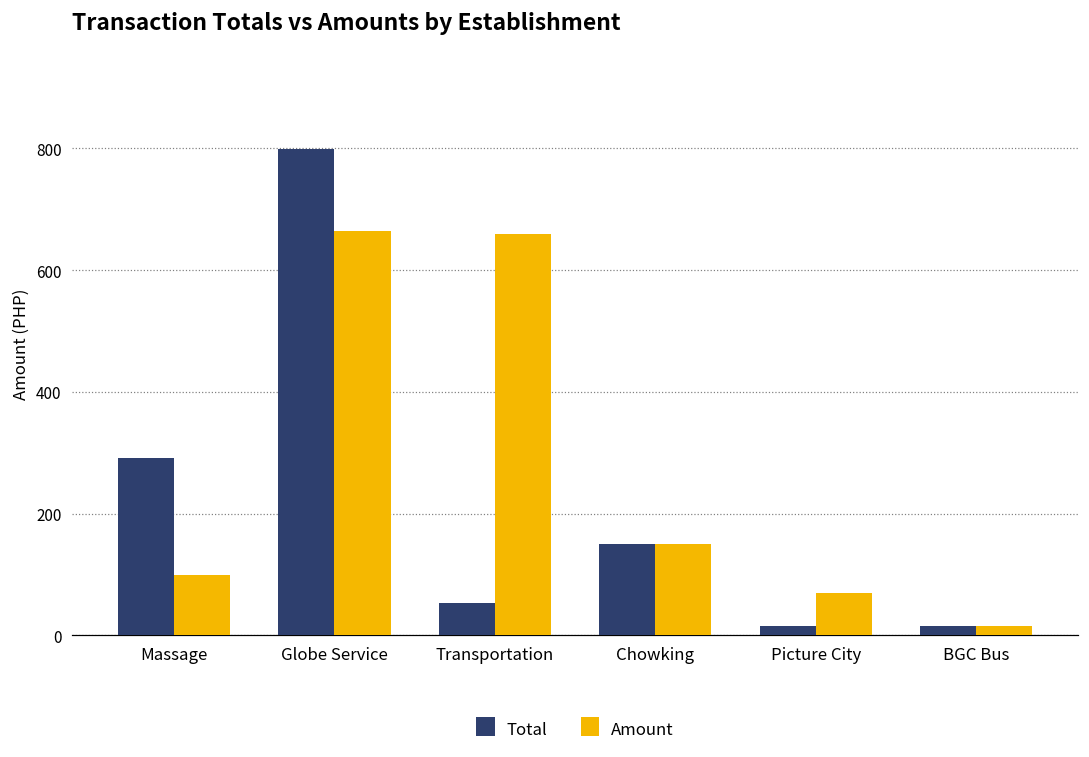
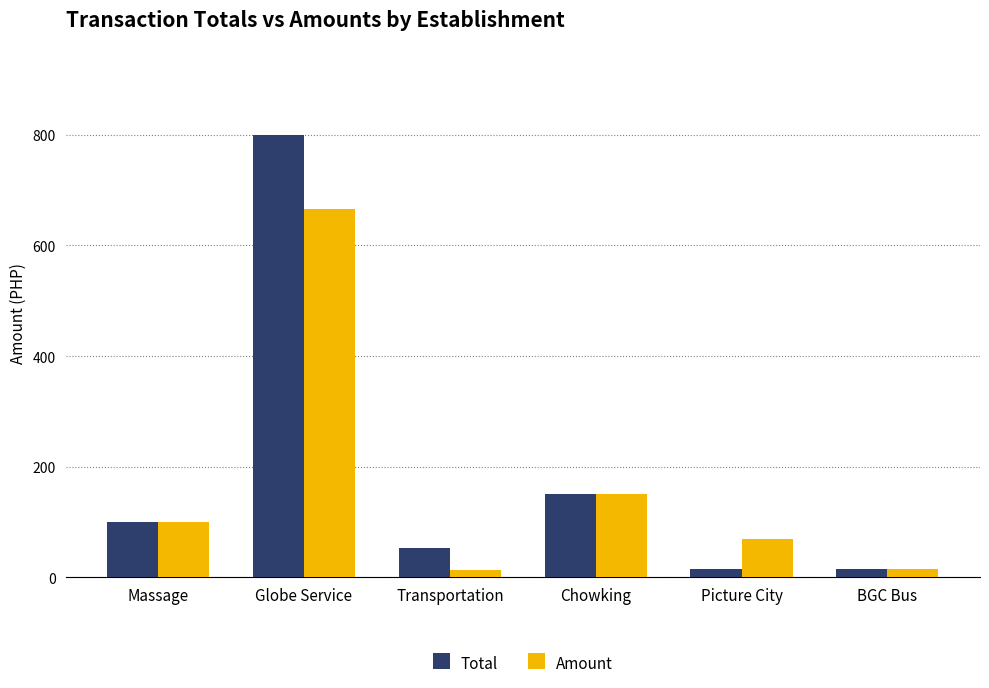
Total, Massage: 290 -> 100
Amount, Transportation: 660 -> 10
